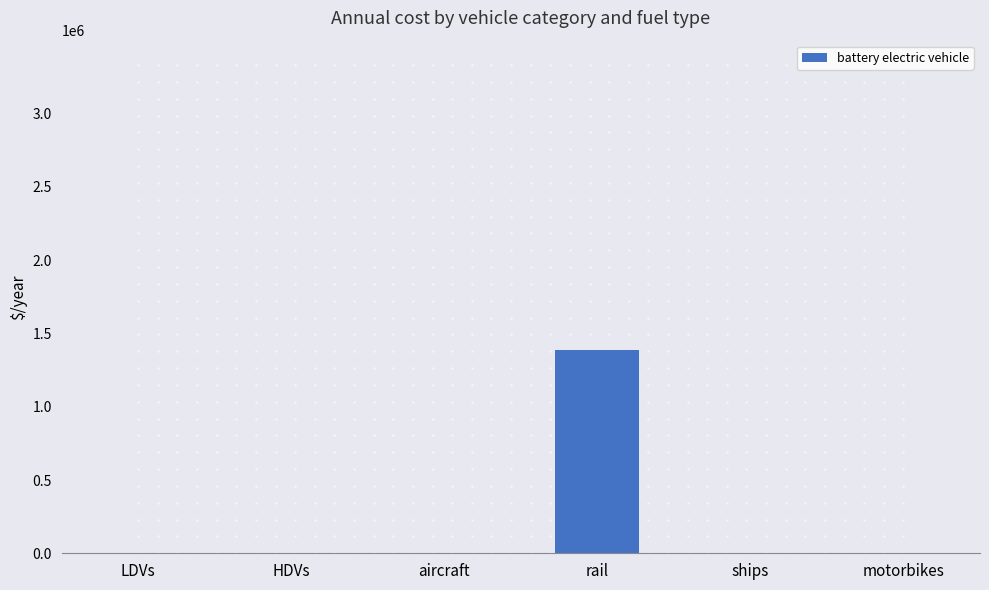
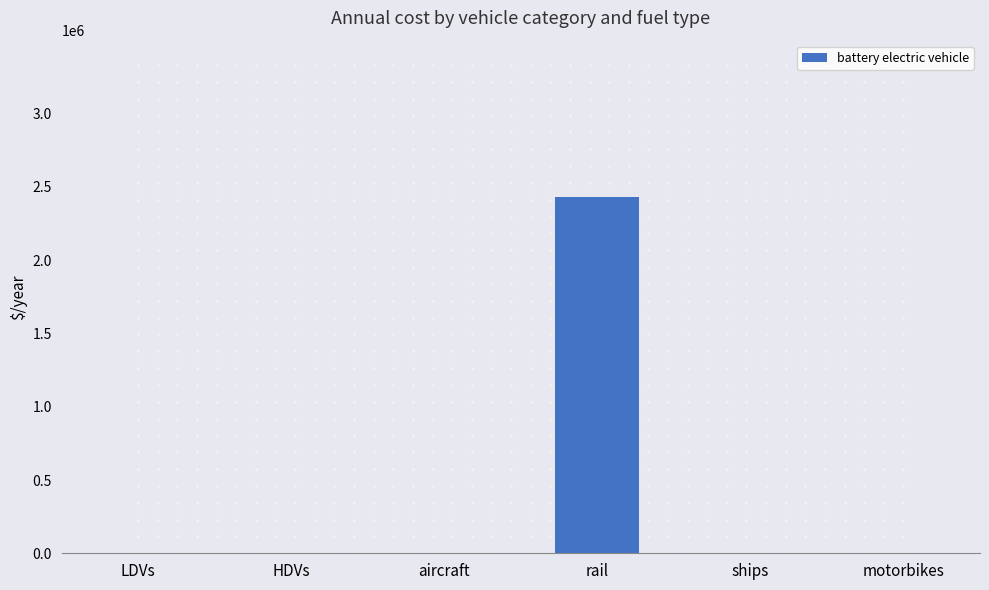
battery electric vehicle, rail: 1390000 -> 2430000
